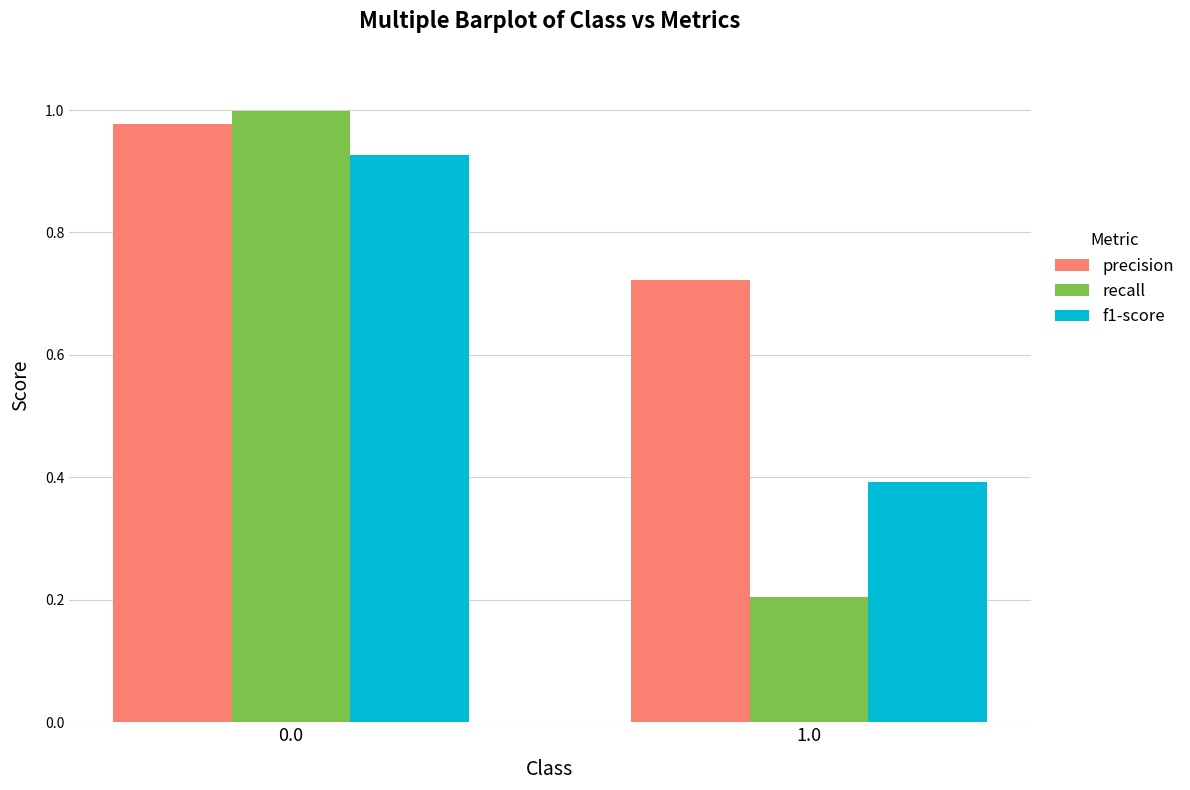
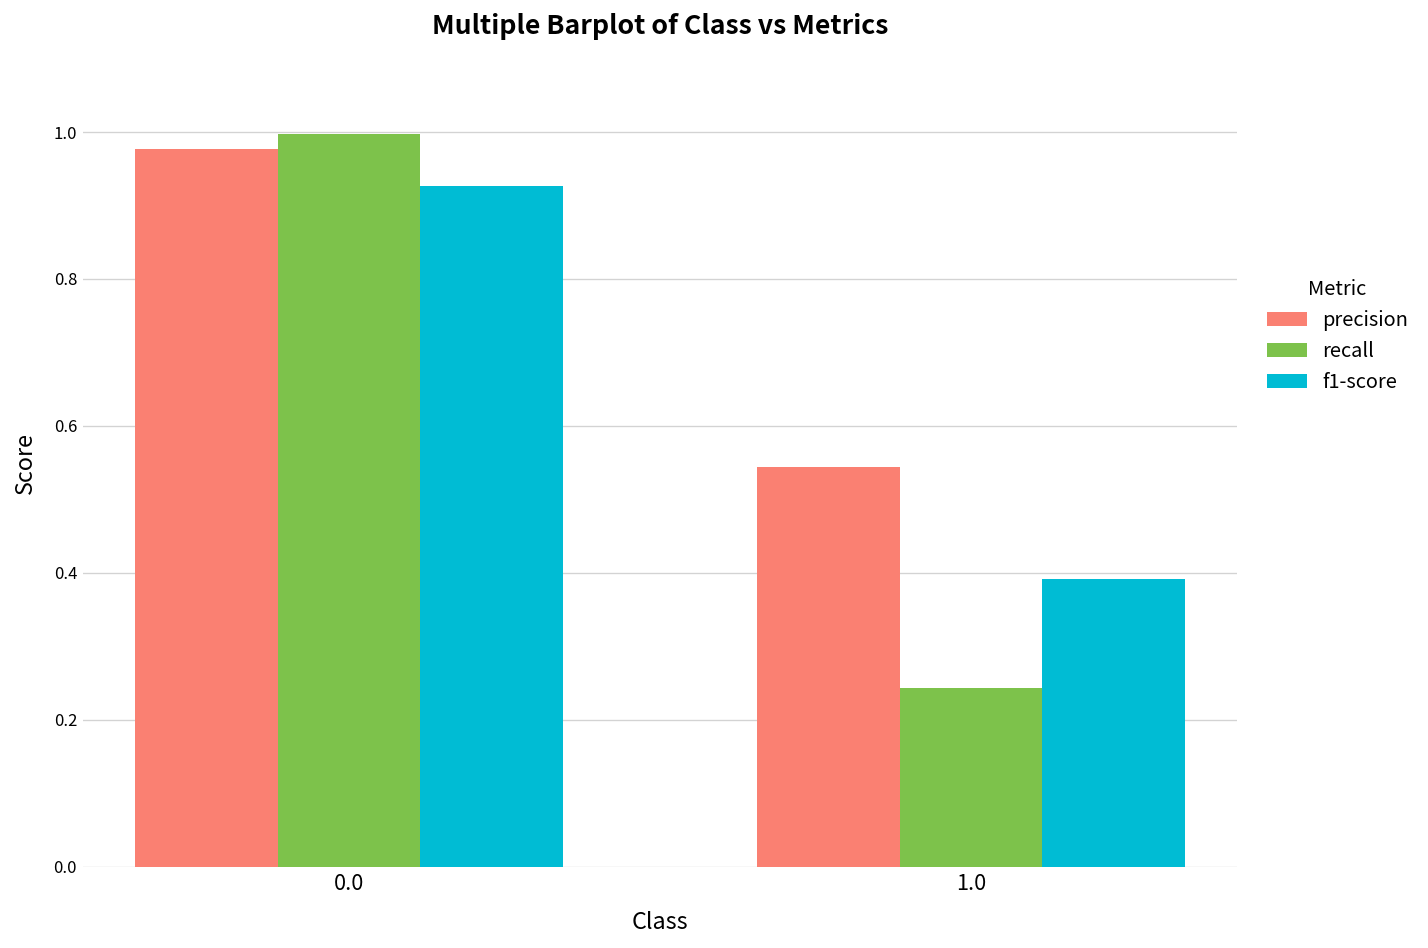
precision, 1.0: 0.72 -> 0.54
recall, 1.0: 0.20 -> 0.24
